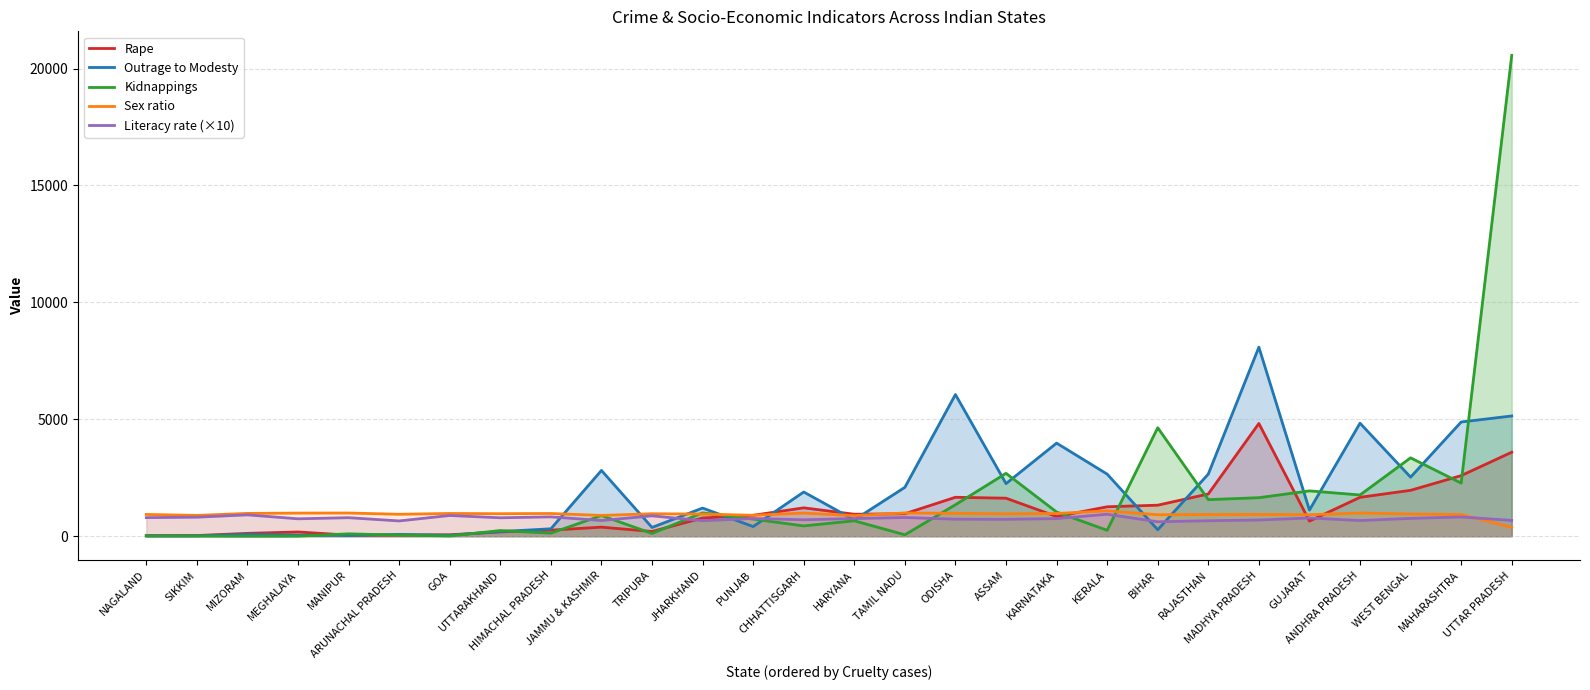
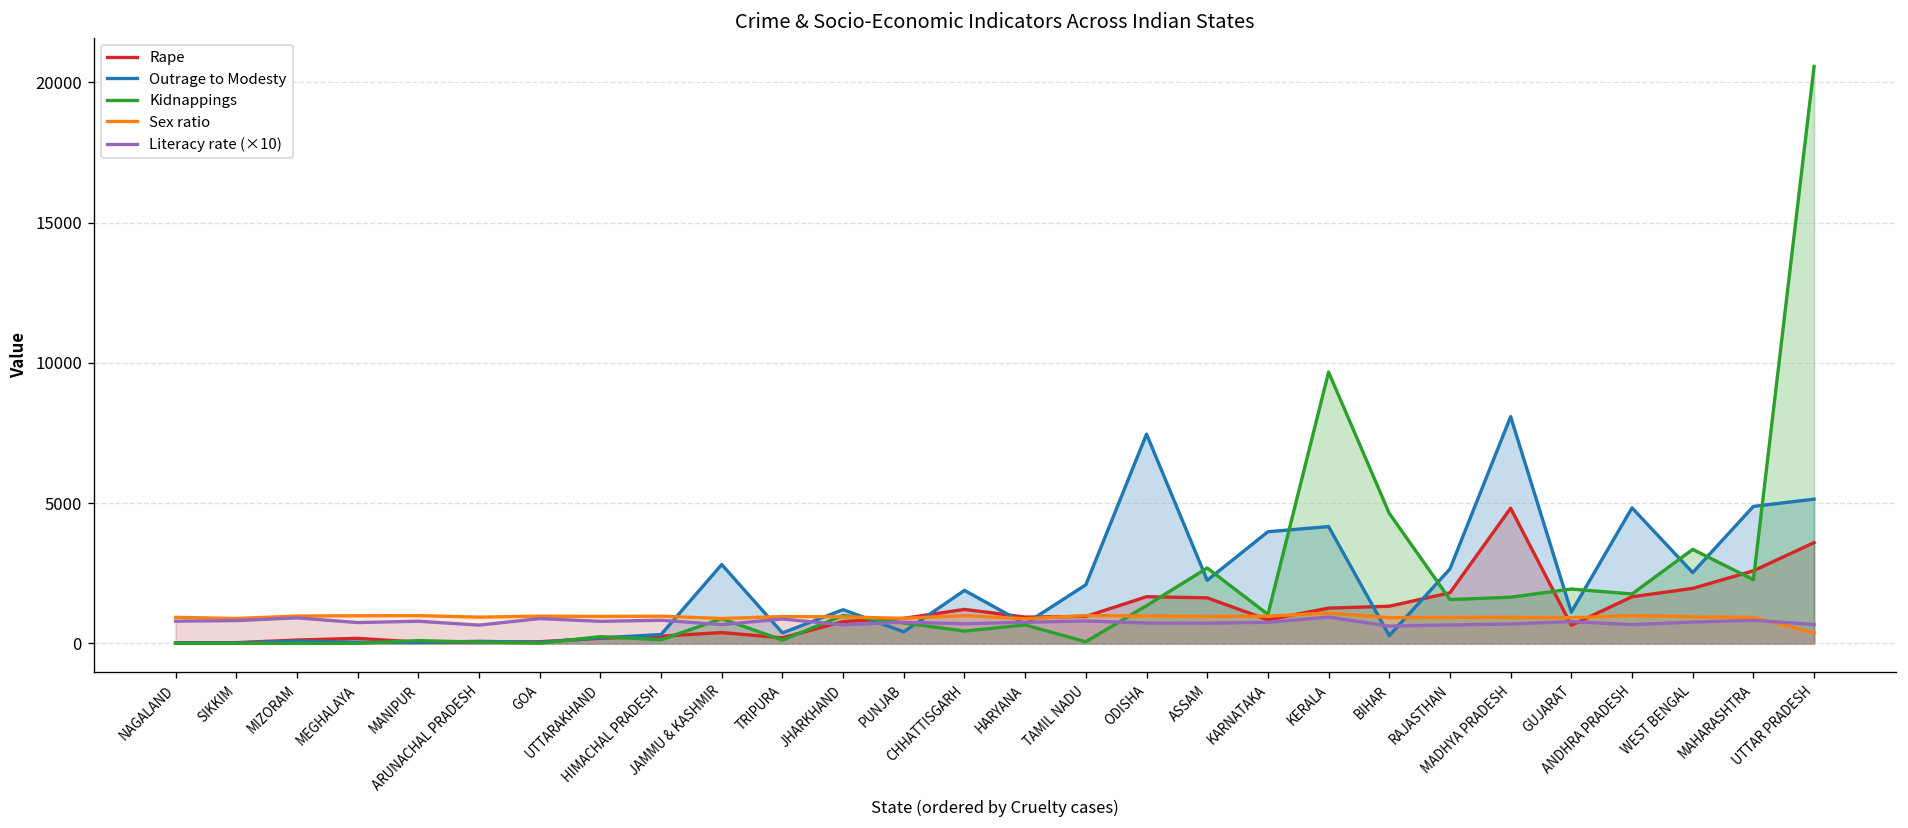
Outrage to Modesty, ODISHA: 6100 -> 7500
Outrage to Modesty, KERALA: 2700 -> 4200
Kidnappings, KERALA: 300 -> 9700
